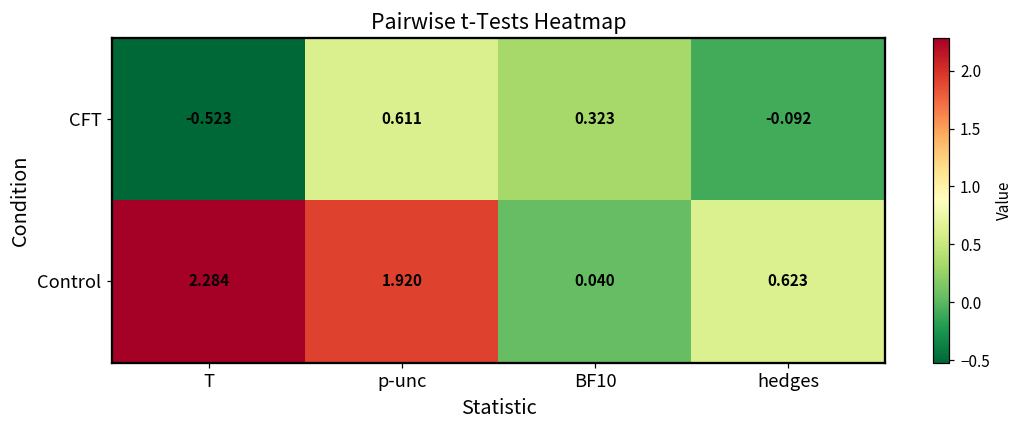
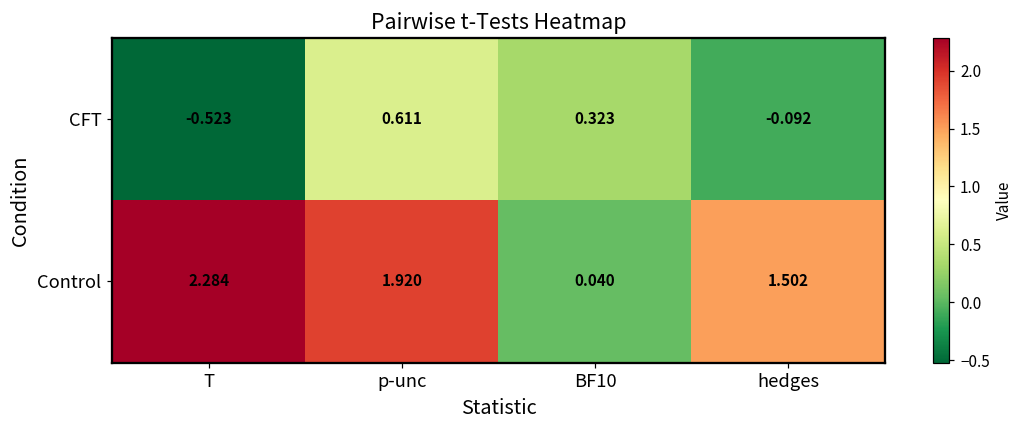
Control, hedges: 0.623 -> 1.502
